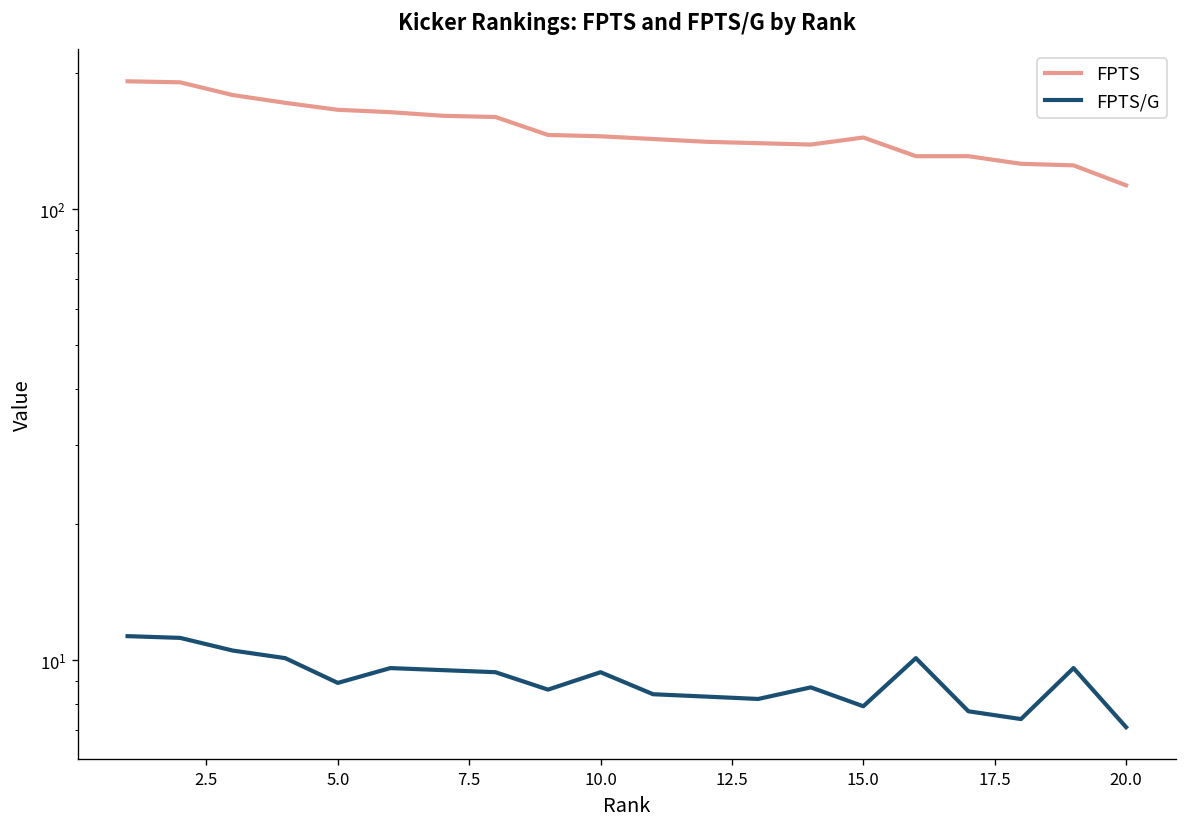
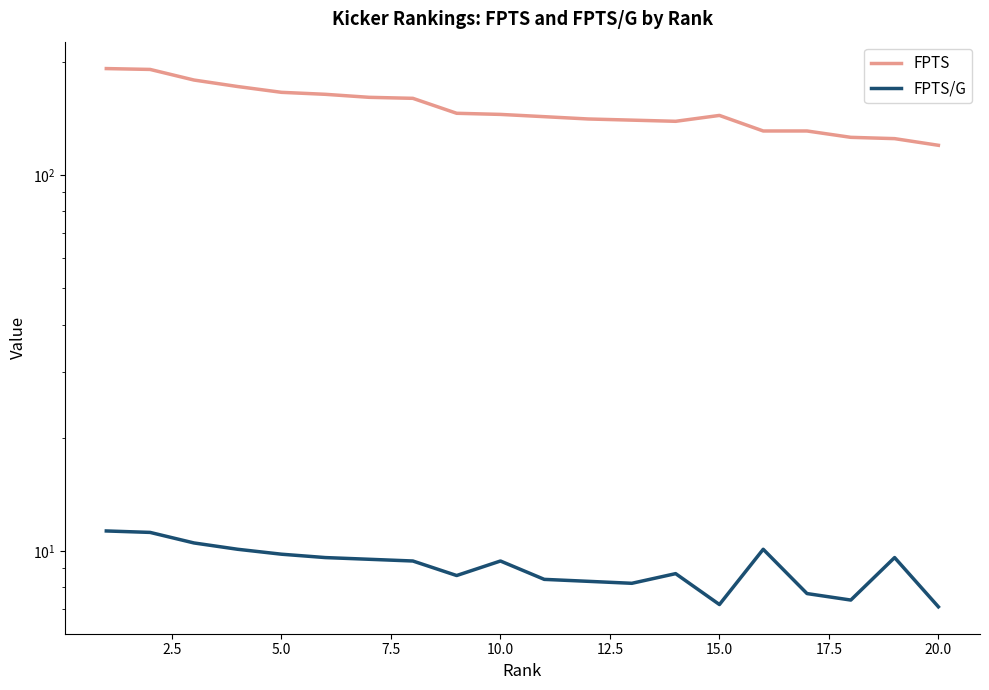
FPTS/G, 5.0: 8.9 -> 9.8
FPTS/G, 15.0: 7.9 -> 7.2
FPTS, 20.0: 113 -> 120
